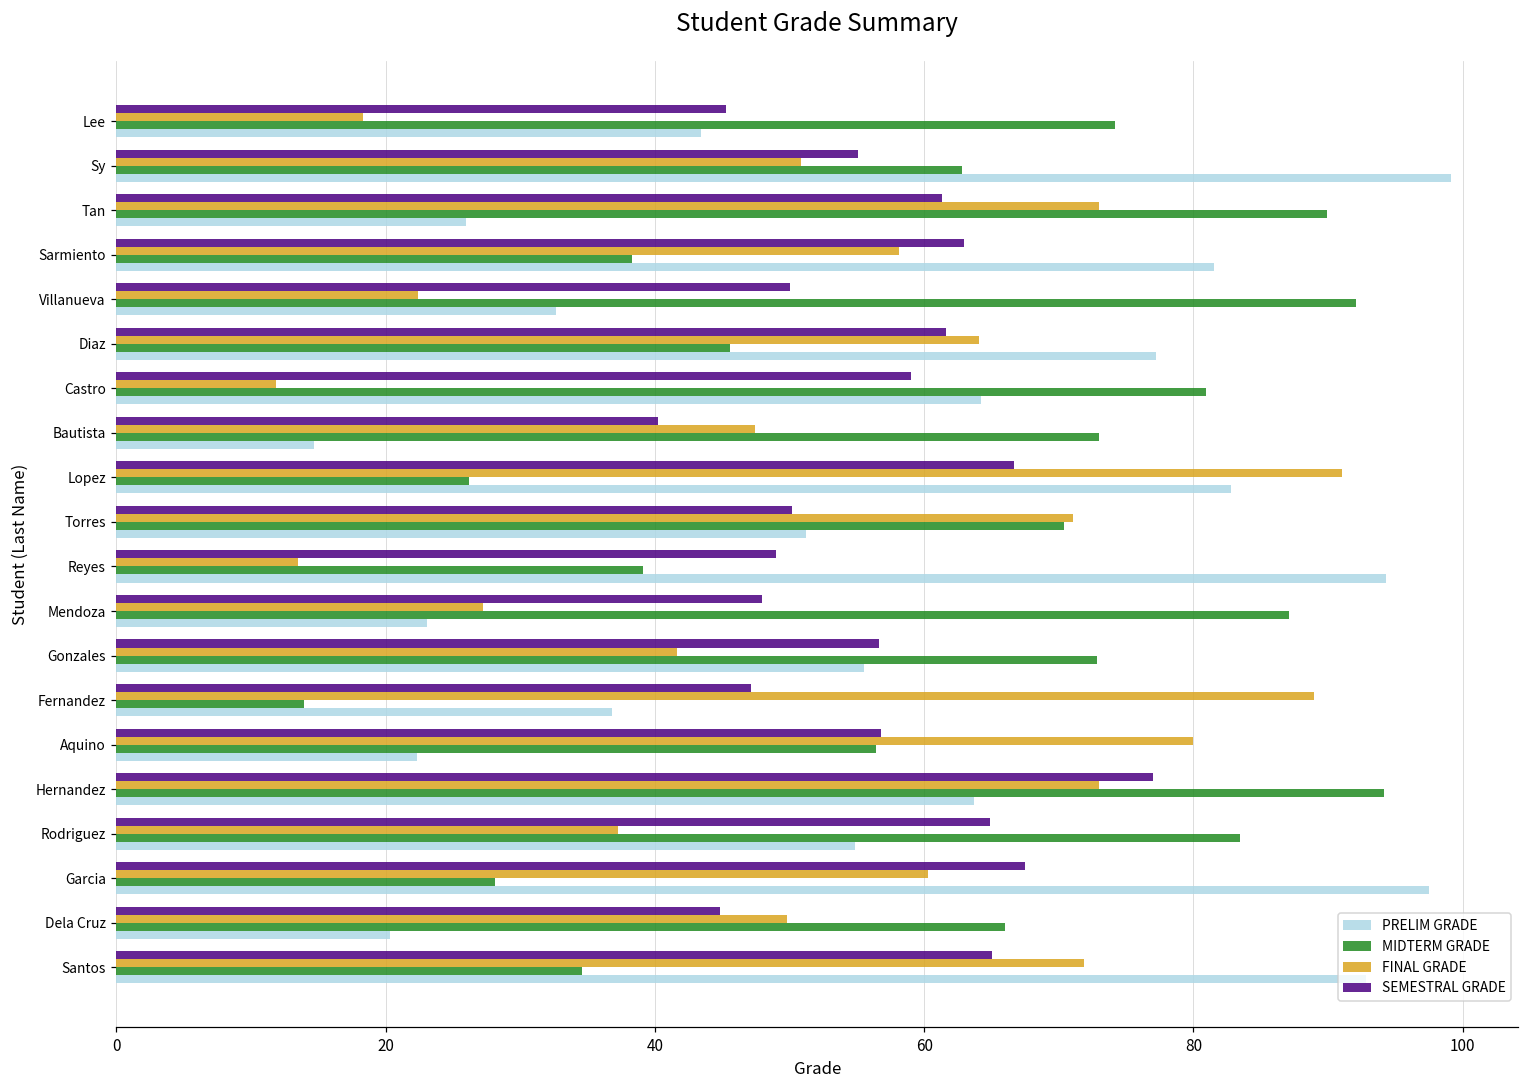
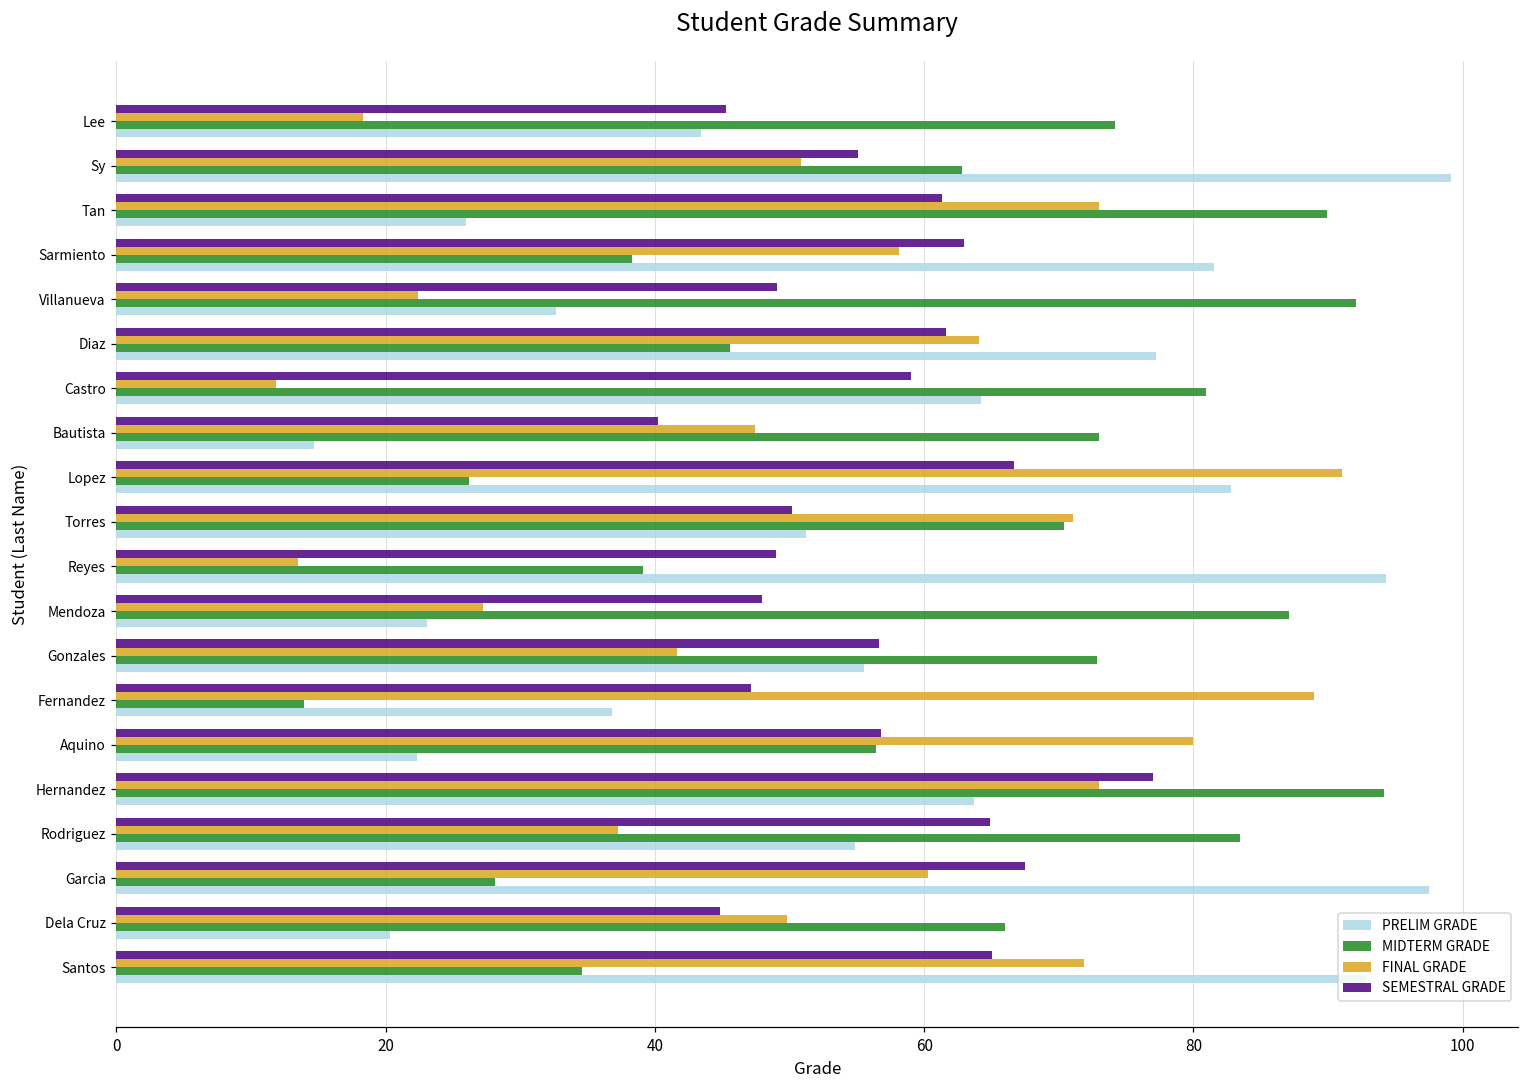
SEMESTRAL GRADE, Villanueva: 50.0 -> 49.0
